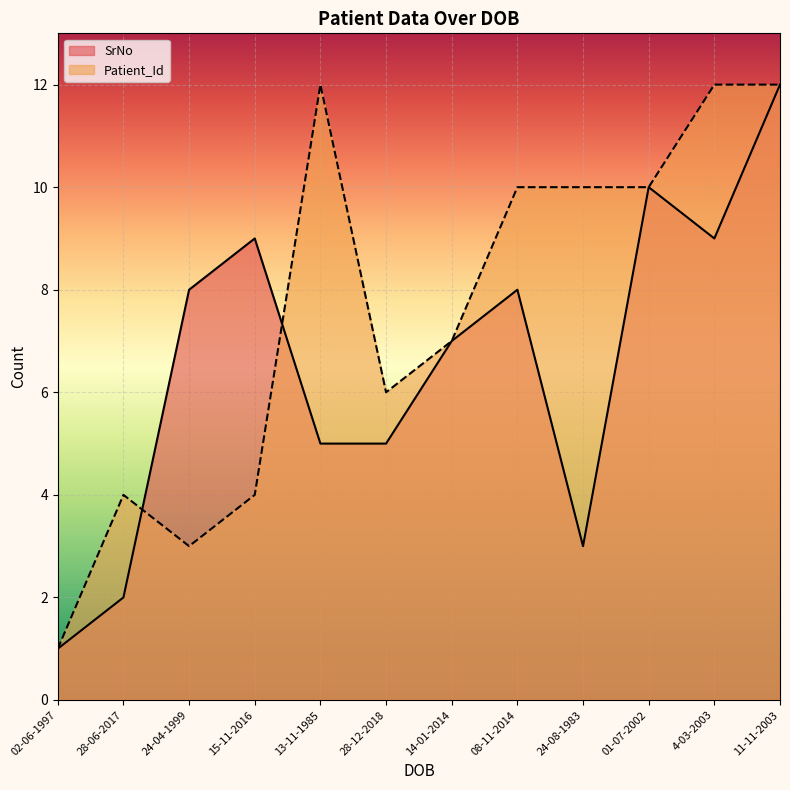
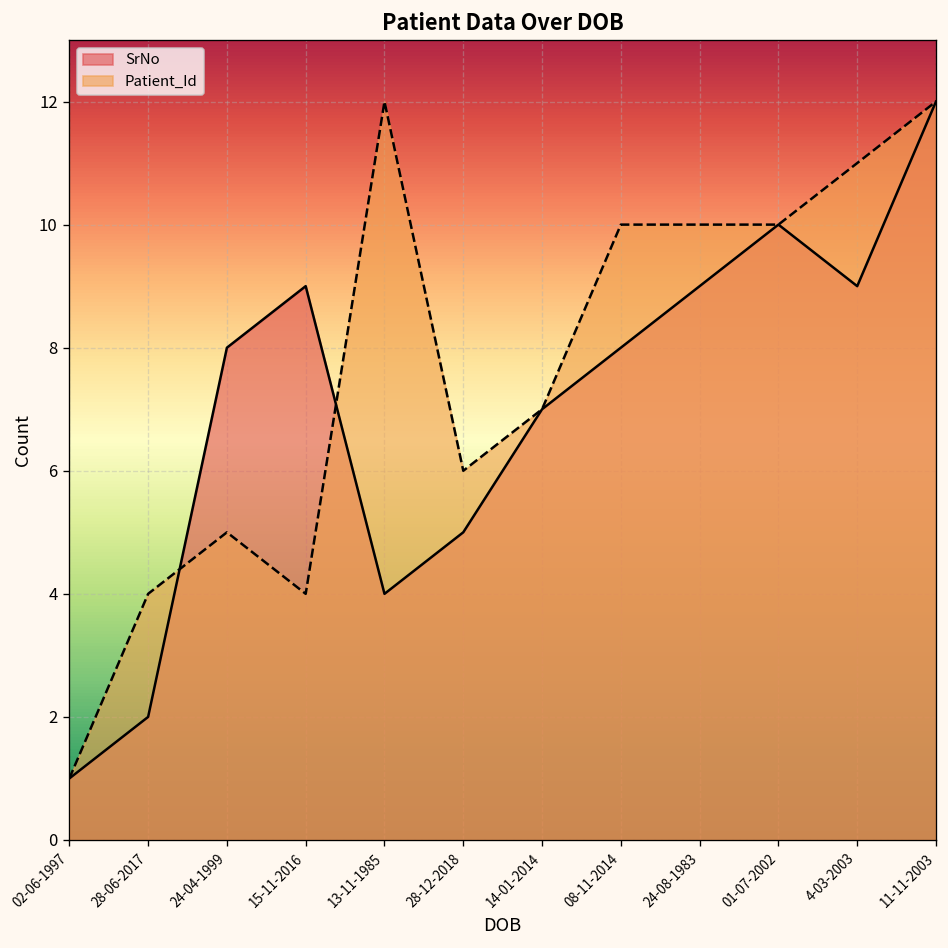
Patient_Id, 24-04-1999: 3 -> 5
SrNo, 13-11-1985: 5 -> 4
SrNo, 24-08-1983: 3 -> 9
Patient_Id, 4-03-2003: 12 -> 11
